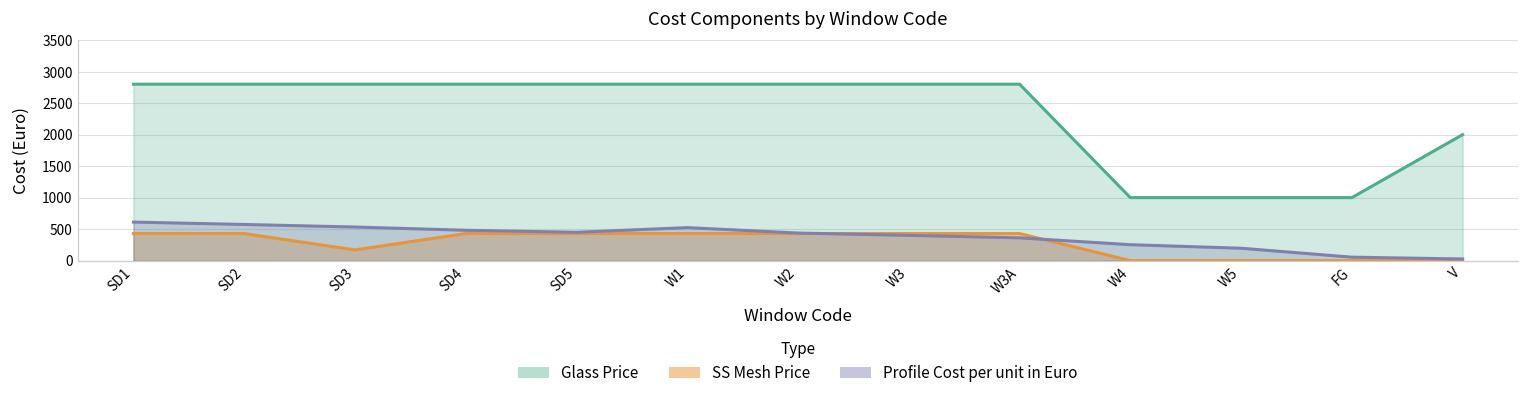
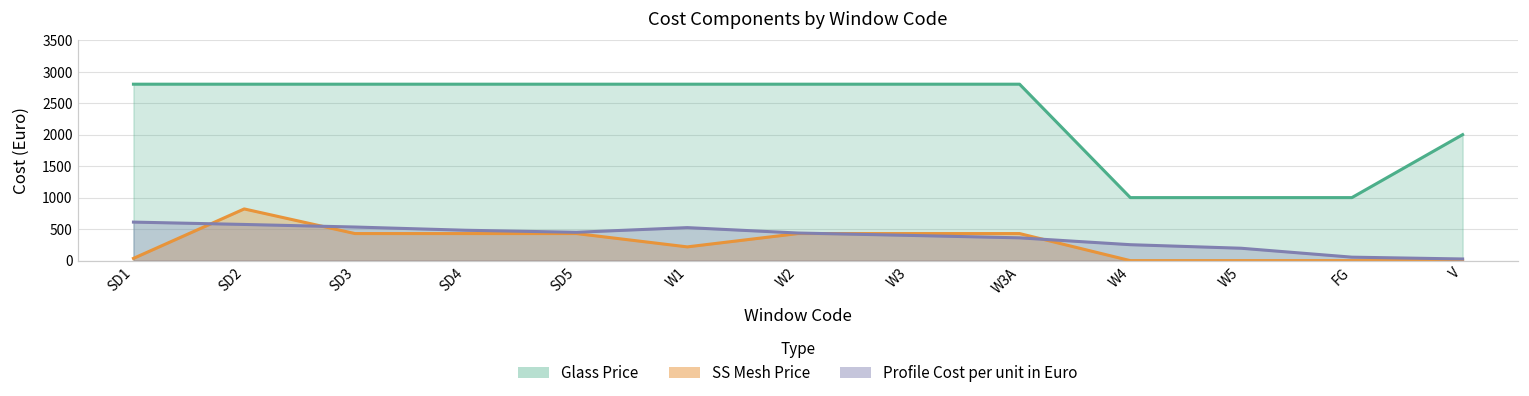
SS Mesh Price, SD1: 400 -> 0
SS Mesh Price, SD2: 400 -> 800
SS Mesh Price, SD3: 200 -> 400
SS Mesh Price, W1: 400 -> 200
